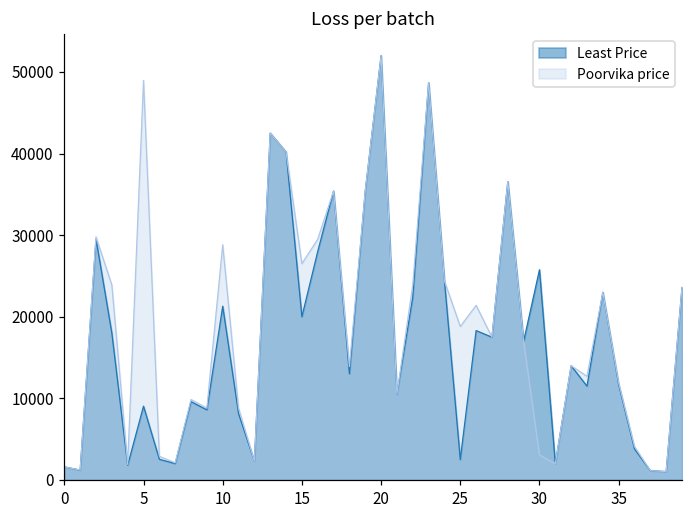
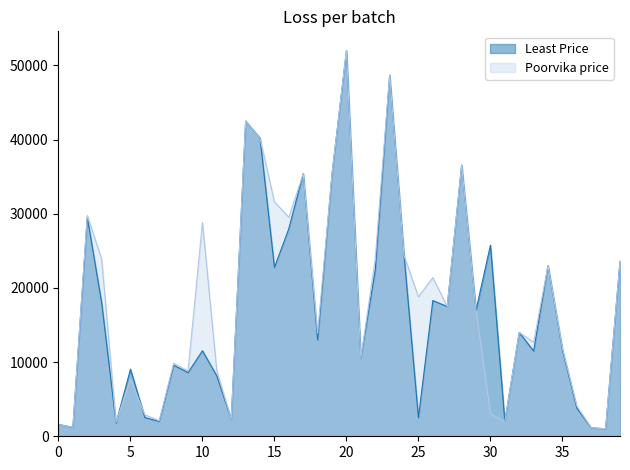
Poorvika price, 5: 49000 -> 8000
Least Price, 10: 21000 -> 12000
Least Price, 15: 20000 -> 23000
Poorvika price, 15: 27000 -> 32000
